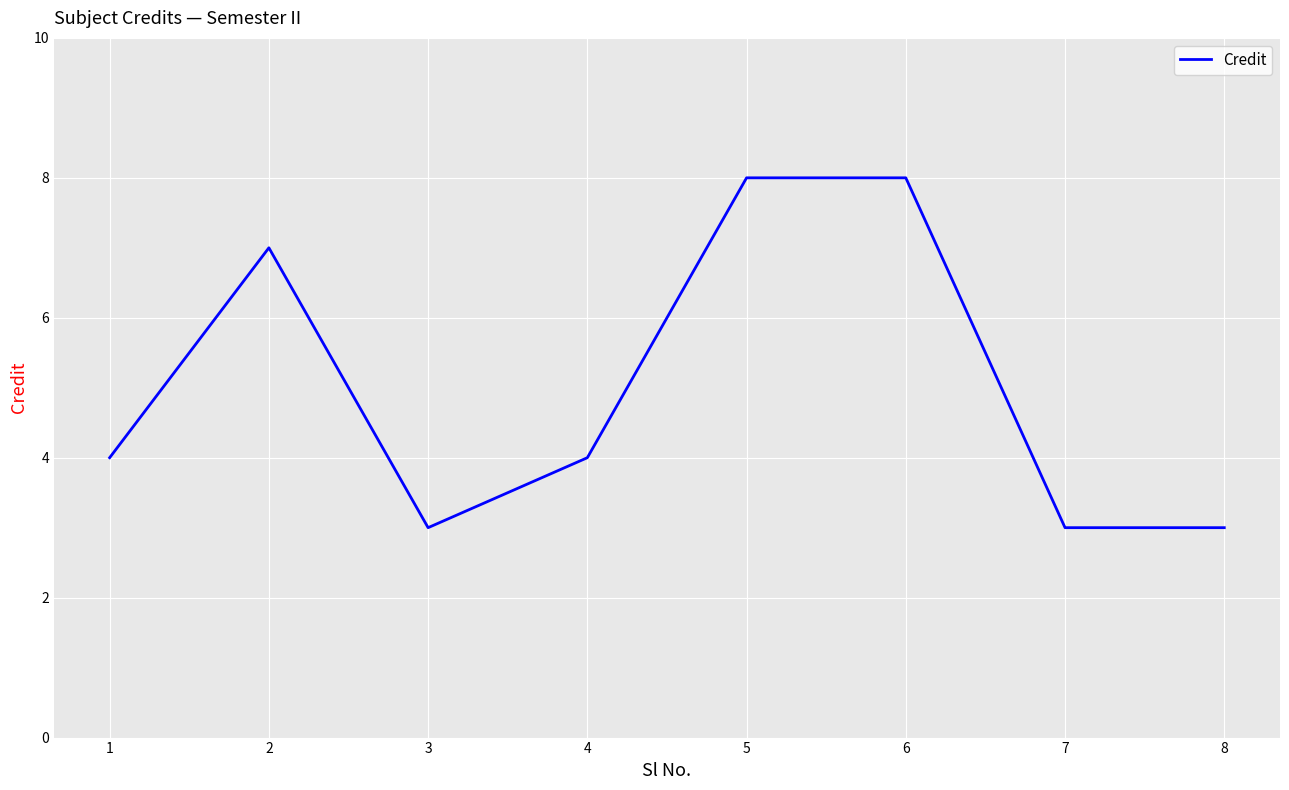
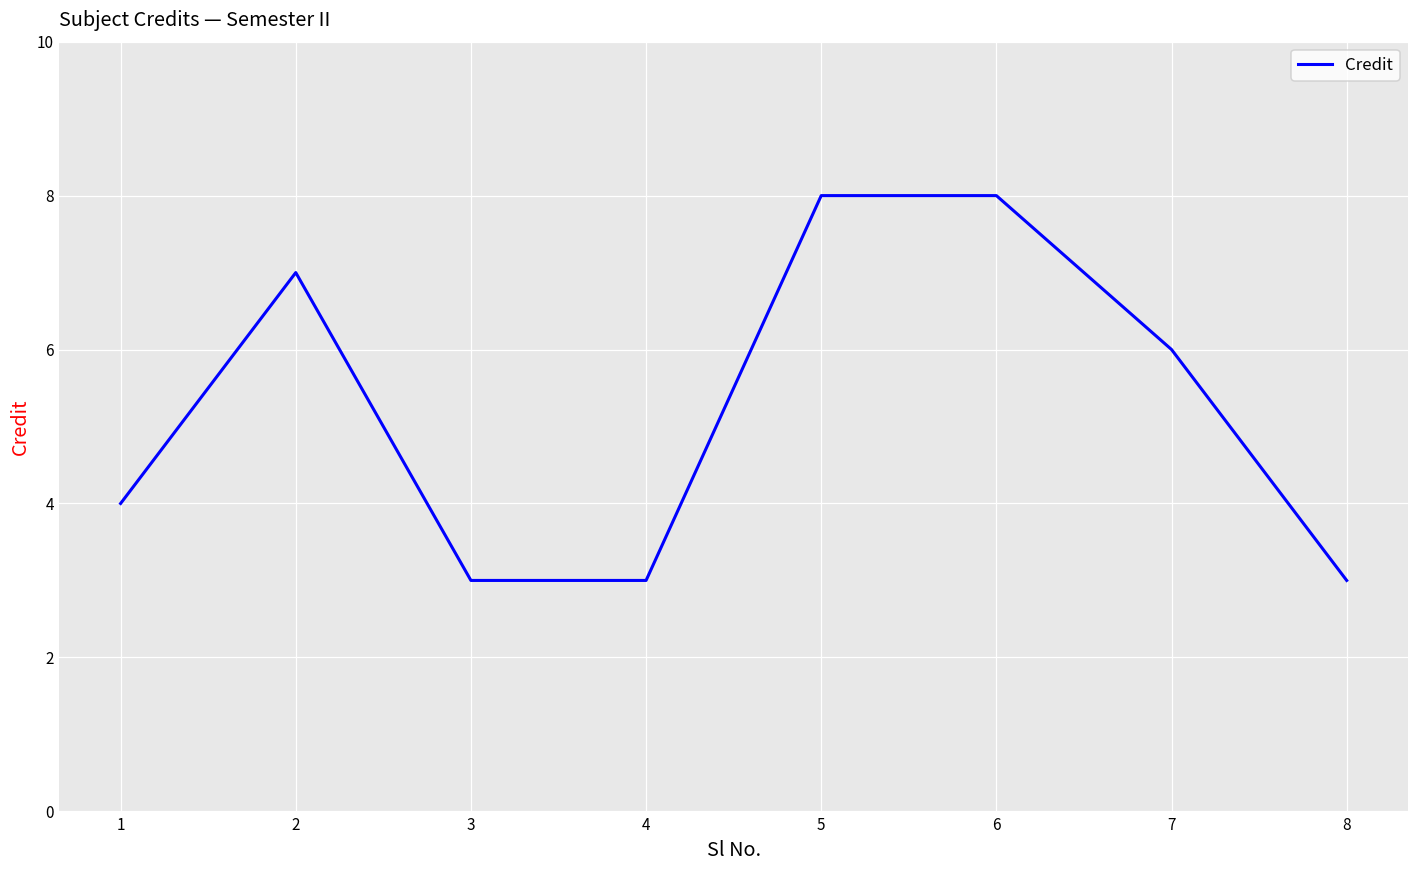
4: 4 -> 3
7: 3 -> 6
